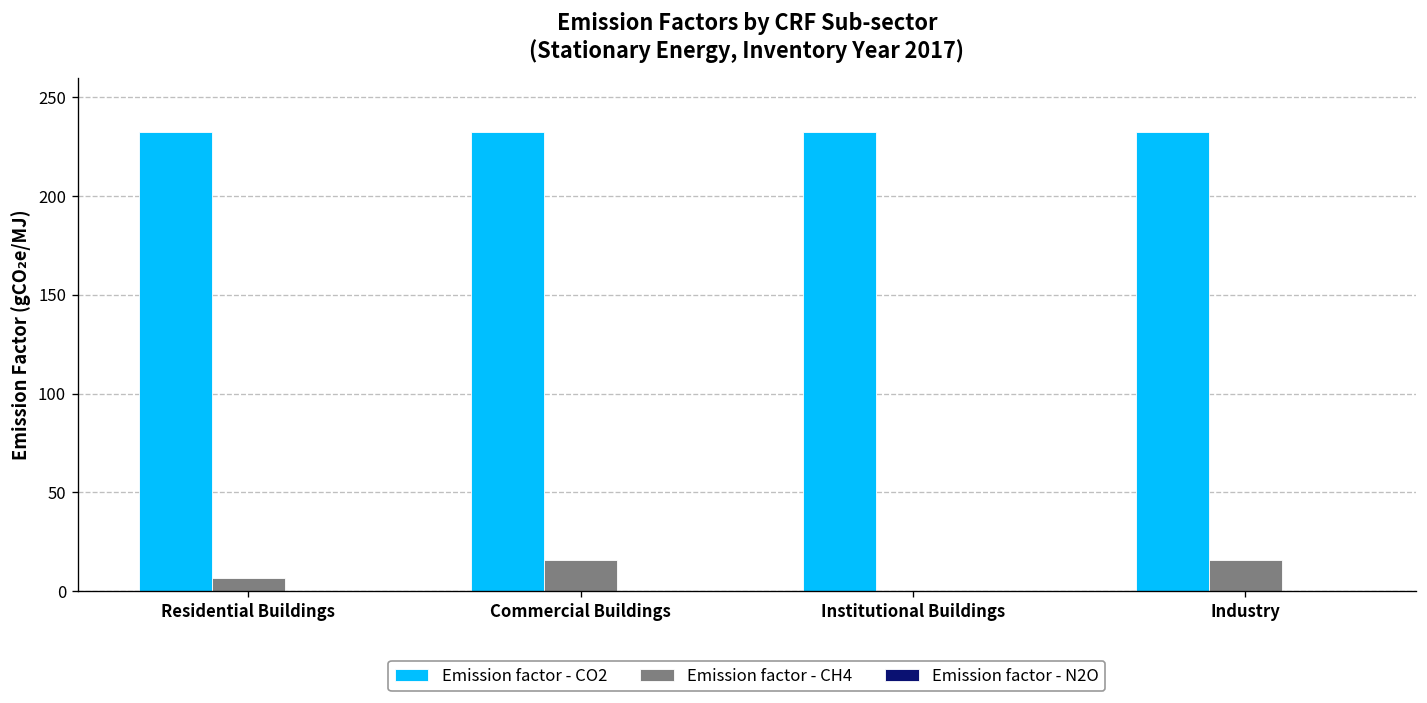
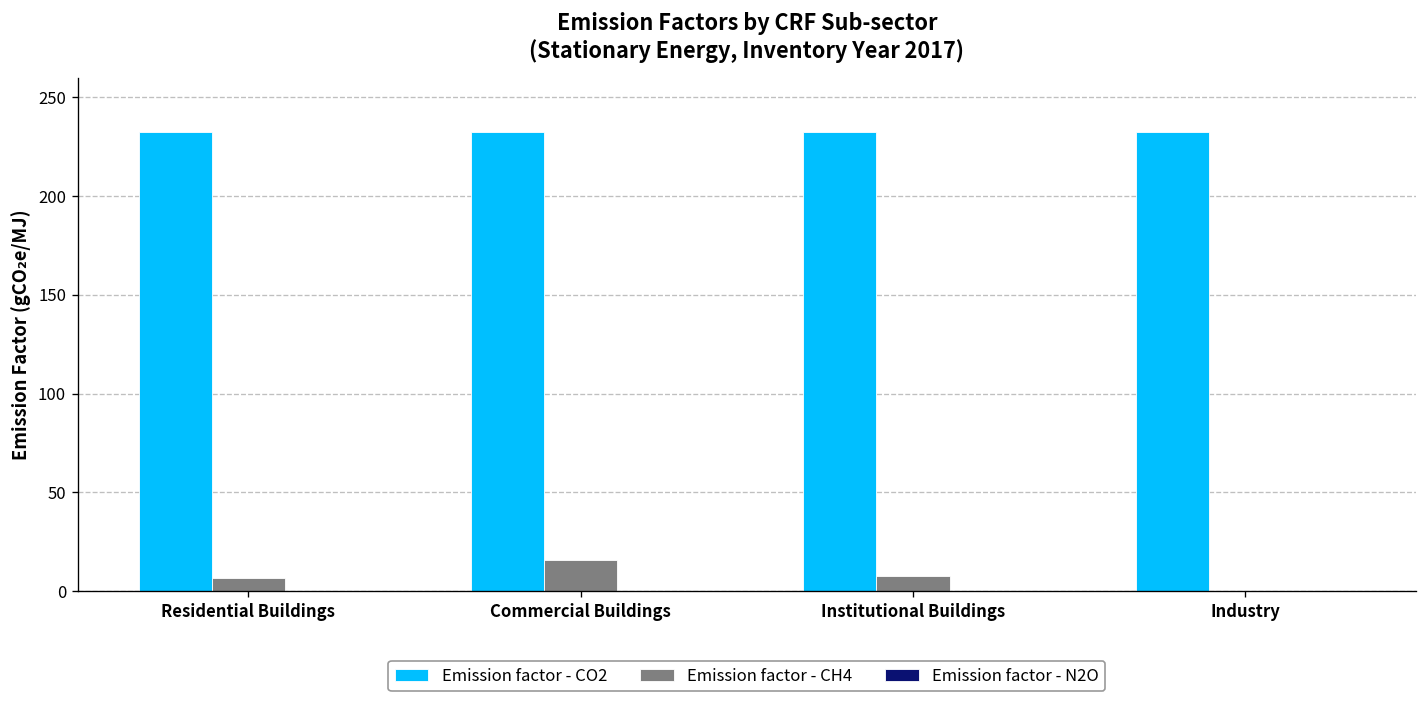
Emission factor - CH4, Institutional Buildings: 0 -> 8
Emission factor - CH4, Industry: 16 -> 0
